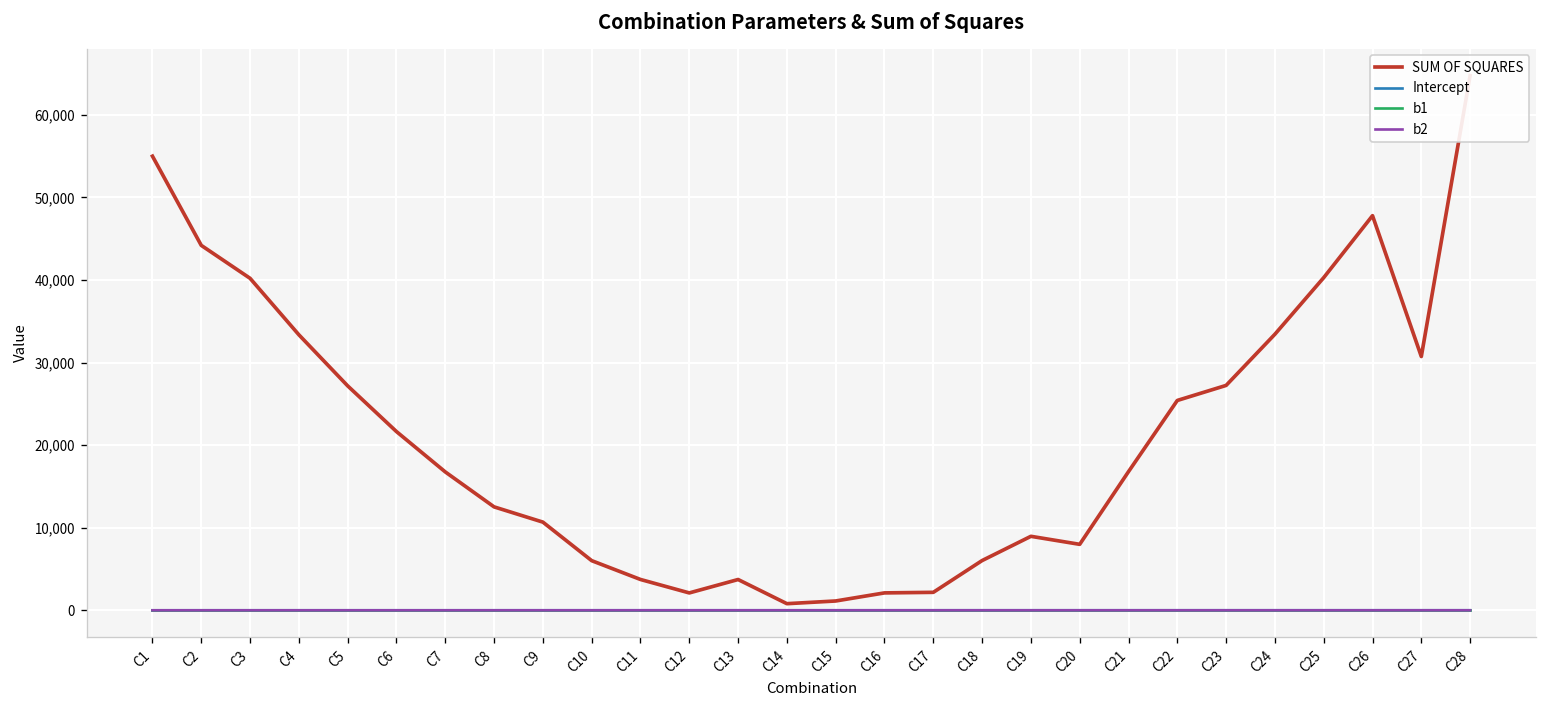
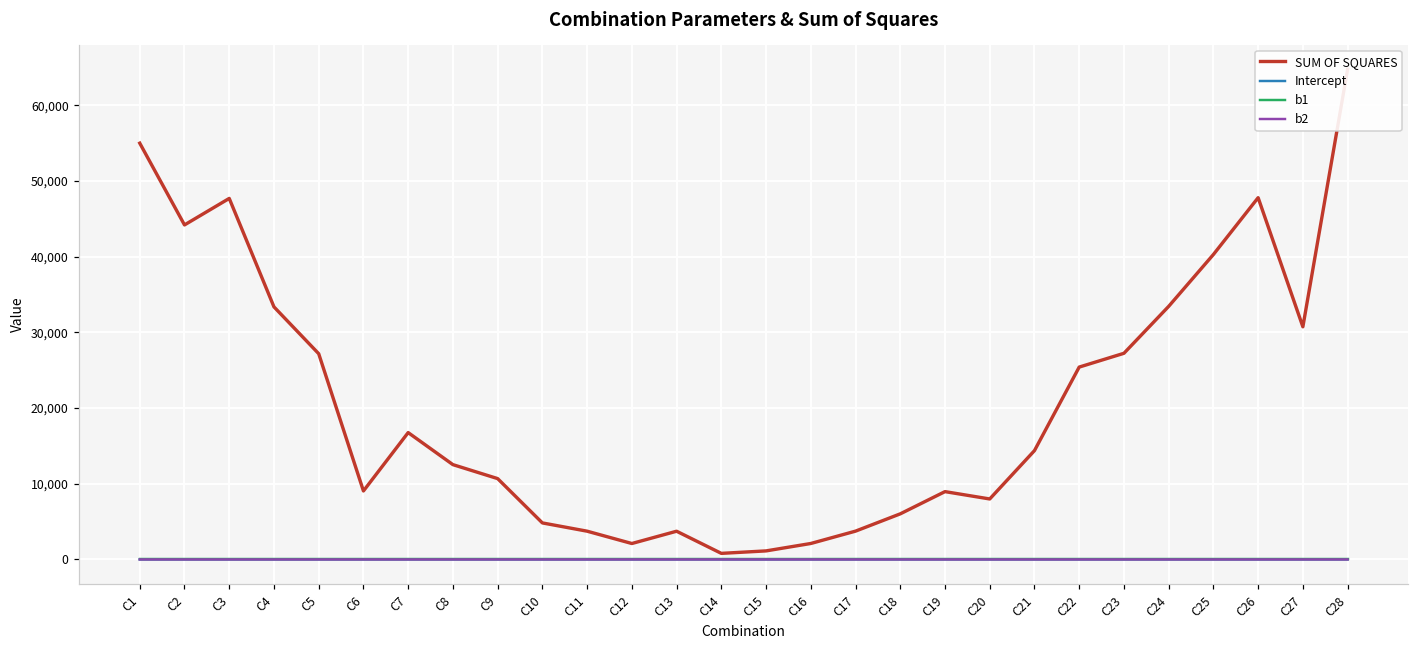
SUM OF SQUARES, C3: 40,000 -> 48,000
SUM OF SQUARES, C6: 22,000 -> 9,000
SUM OF SQUARES, C10: 6,000 -> 5,000
SUM OF SQUARES, C17: 2,000 -> 4,000
SUM OF SQUARES, C21: 17,000 -> 14,000
